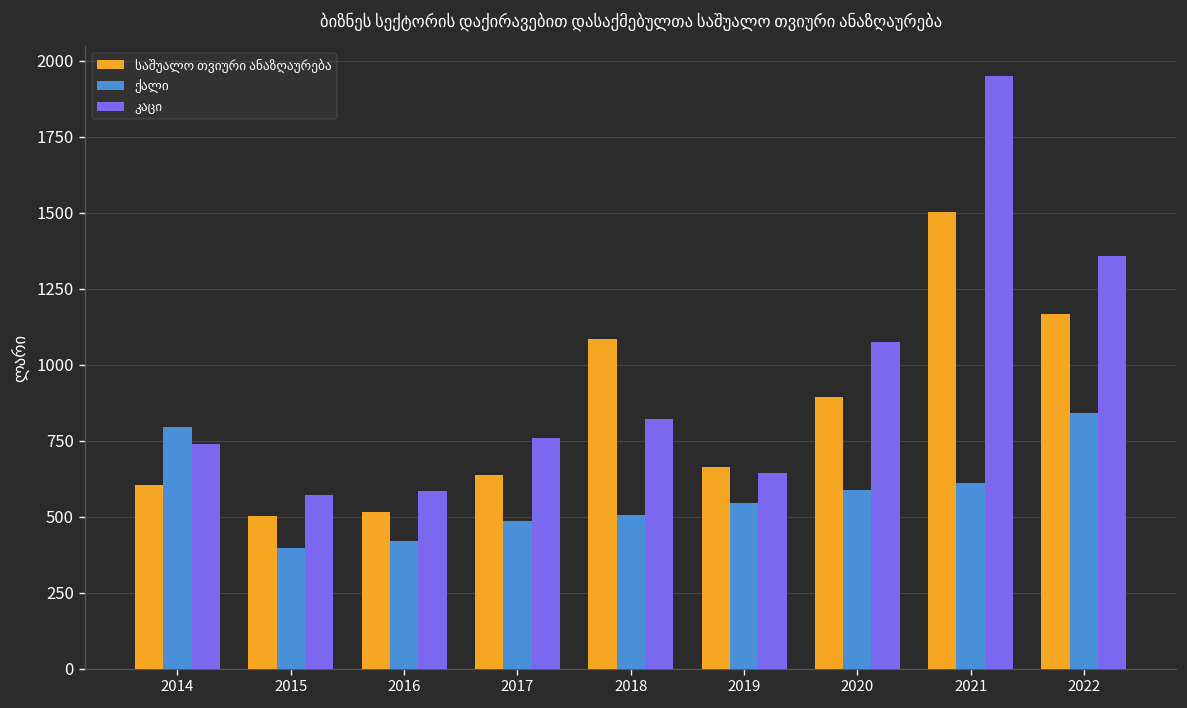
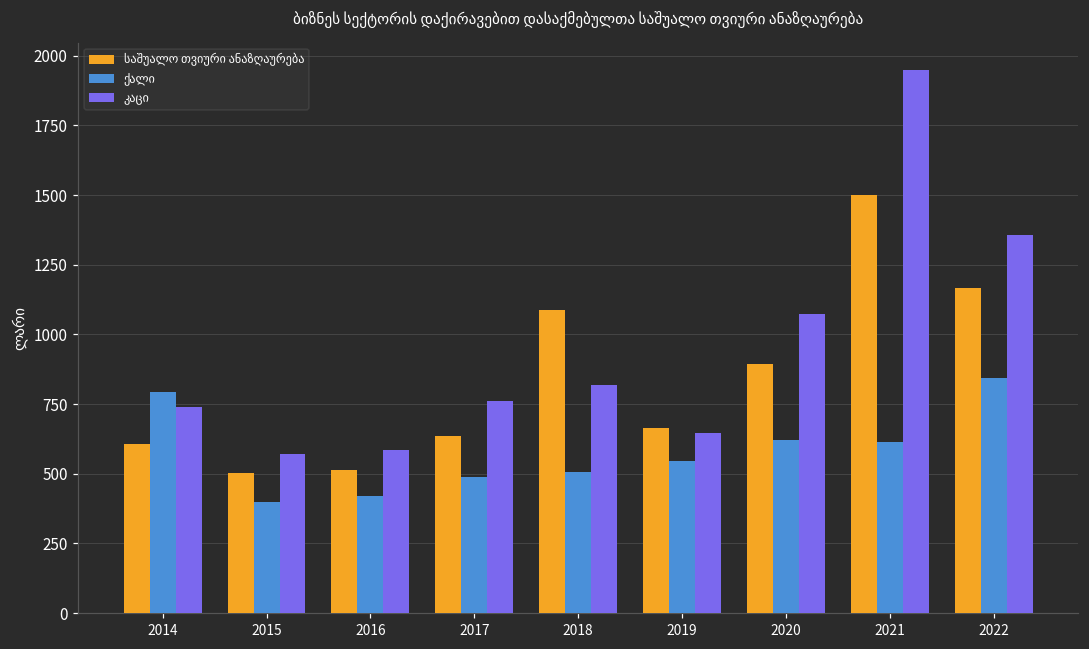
ქალი, 2020: 590 -> 620
